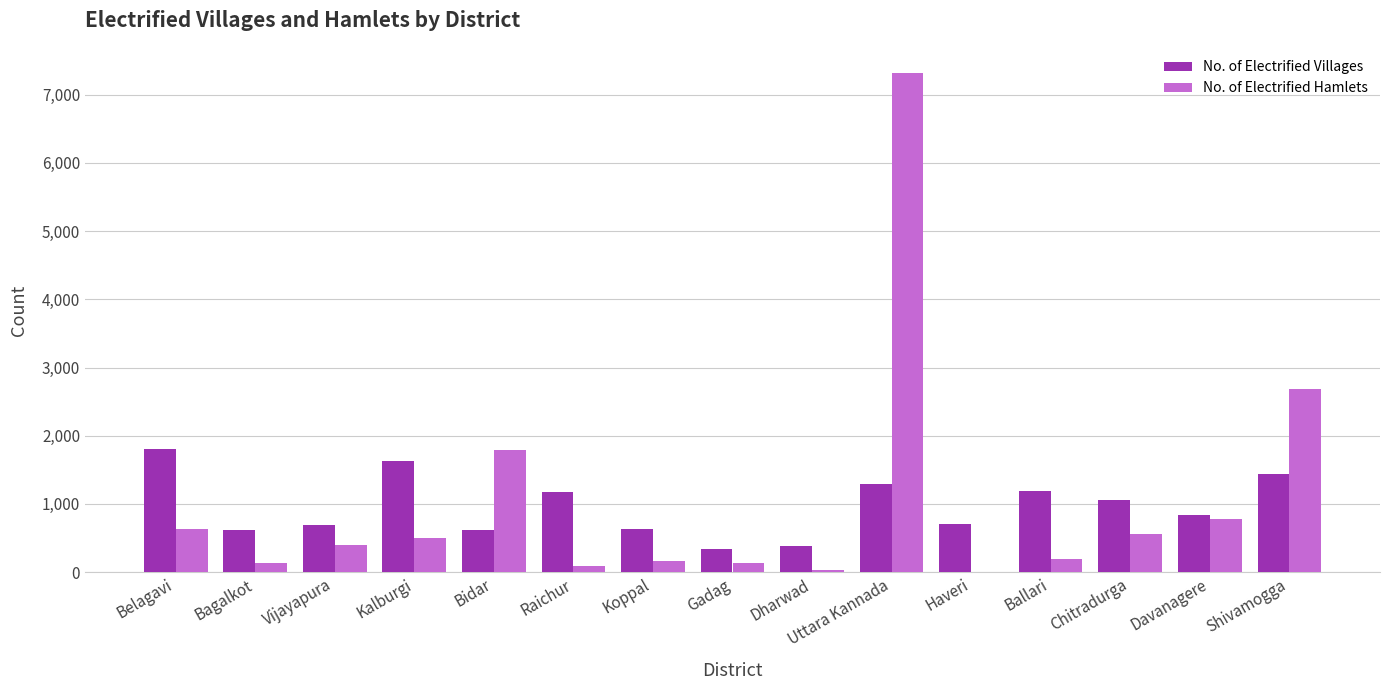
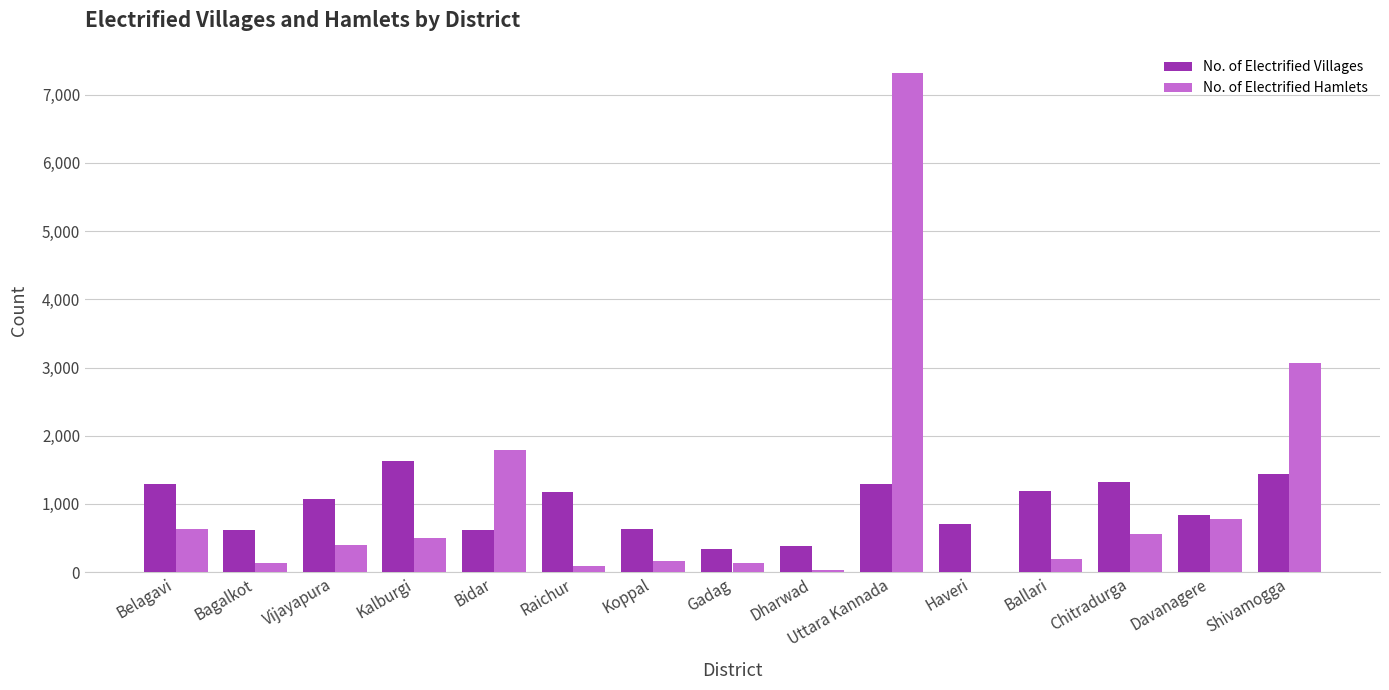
No. of Electrified Villages, Belagavi: 1,800 -> 1,300
No. of Electrified Villages, Vijayapura: 700 -> 1,100
No. of Electrified Villages, Chitradurga: 1,100 -> 1,300
No. of Electrified Hamlets, Shivamogga: 2,700 -> 3,100
